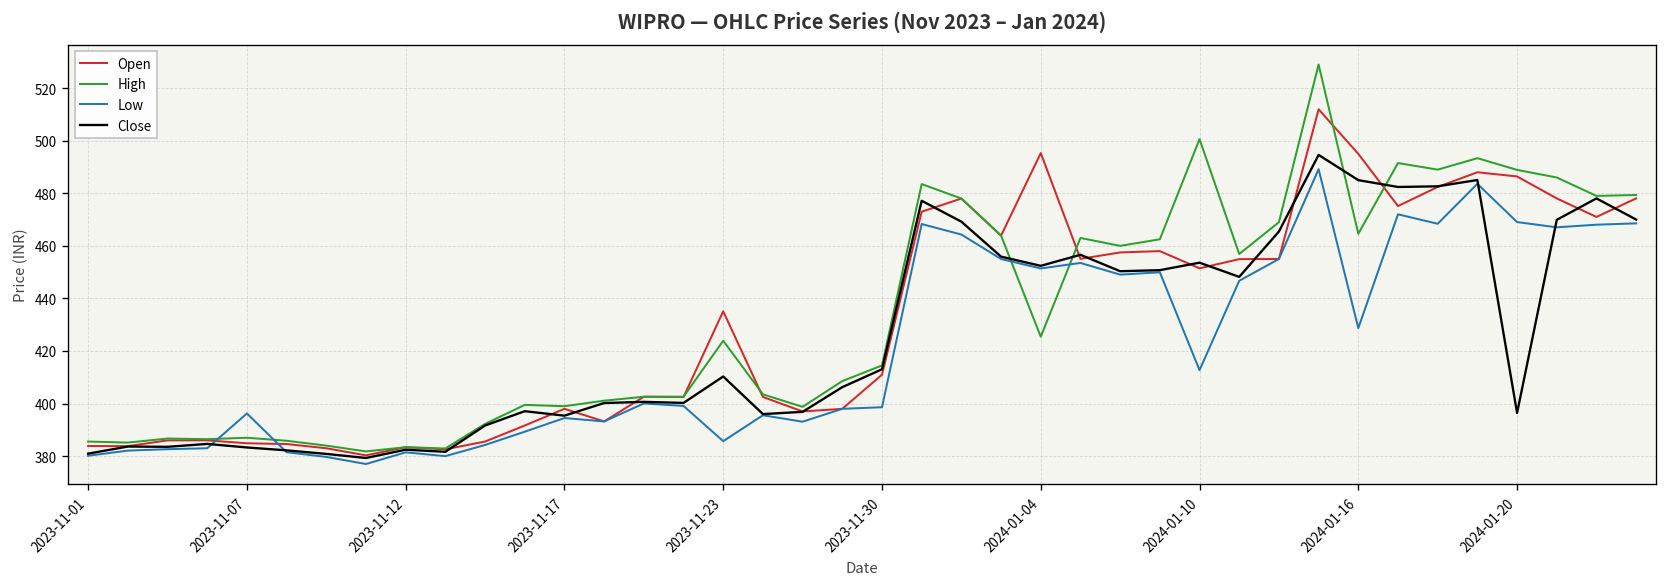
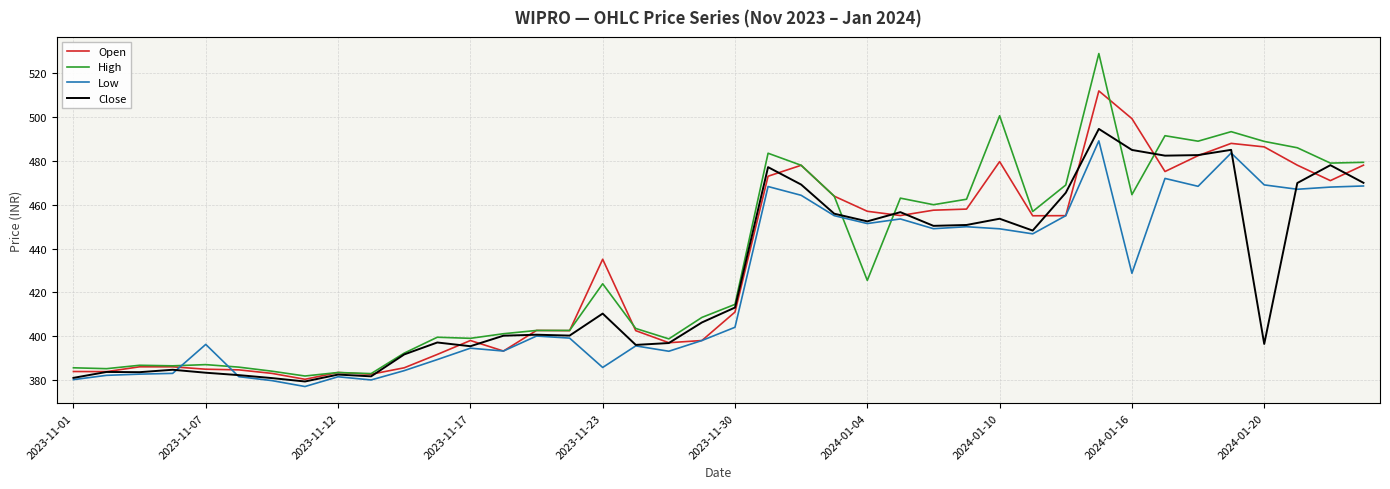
Low, 2023-11-30: 399 -> 404
Open, 2024-01-04: 495 -> 457
Open, 2024-01-10: 451 -> 480
Low, 2024-01-10: 413 -> 449
Open, 2024-01-16: 495 -> 499
